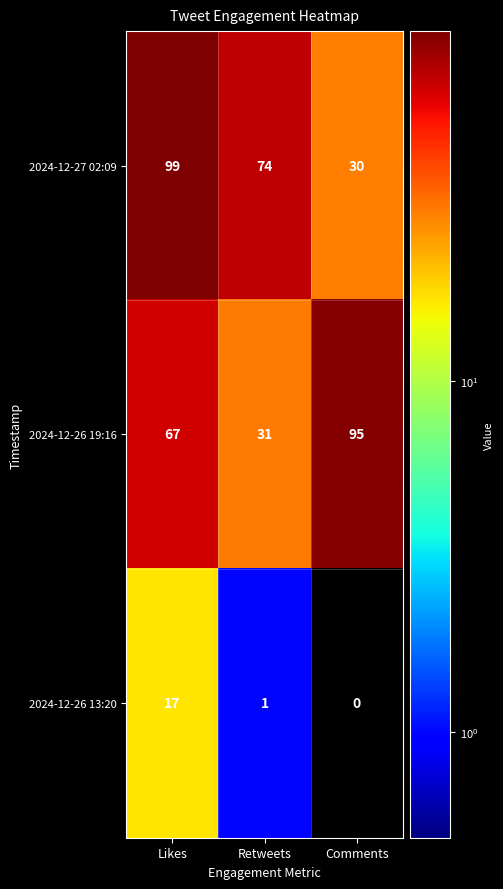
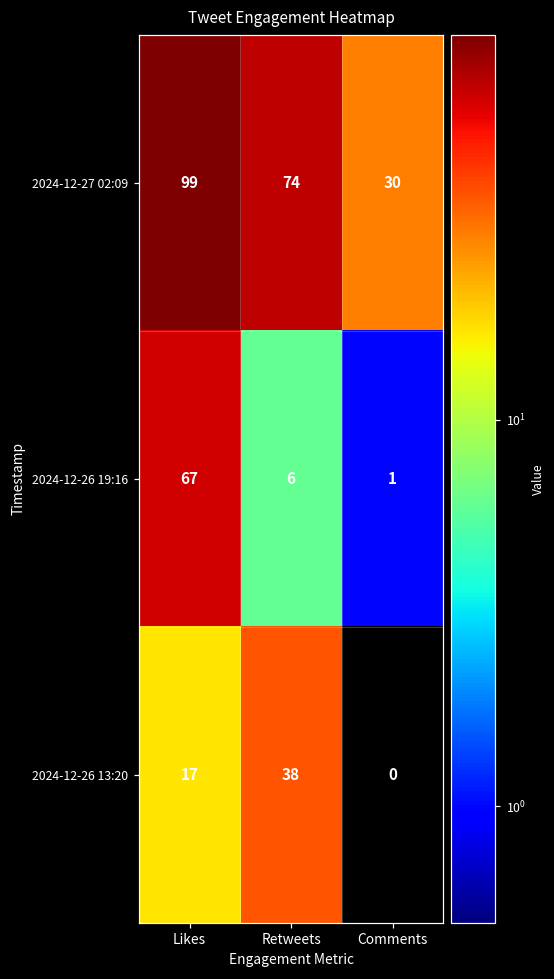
2024-12-26 19:16, Retweets: 31 -> 6
2024-12-26 19:16, Comments: 95 -> 1
2024-12-26 13:20, Retweets: 1 -> 38
